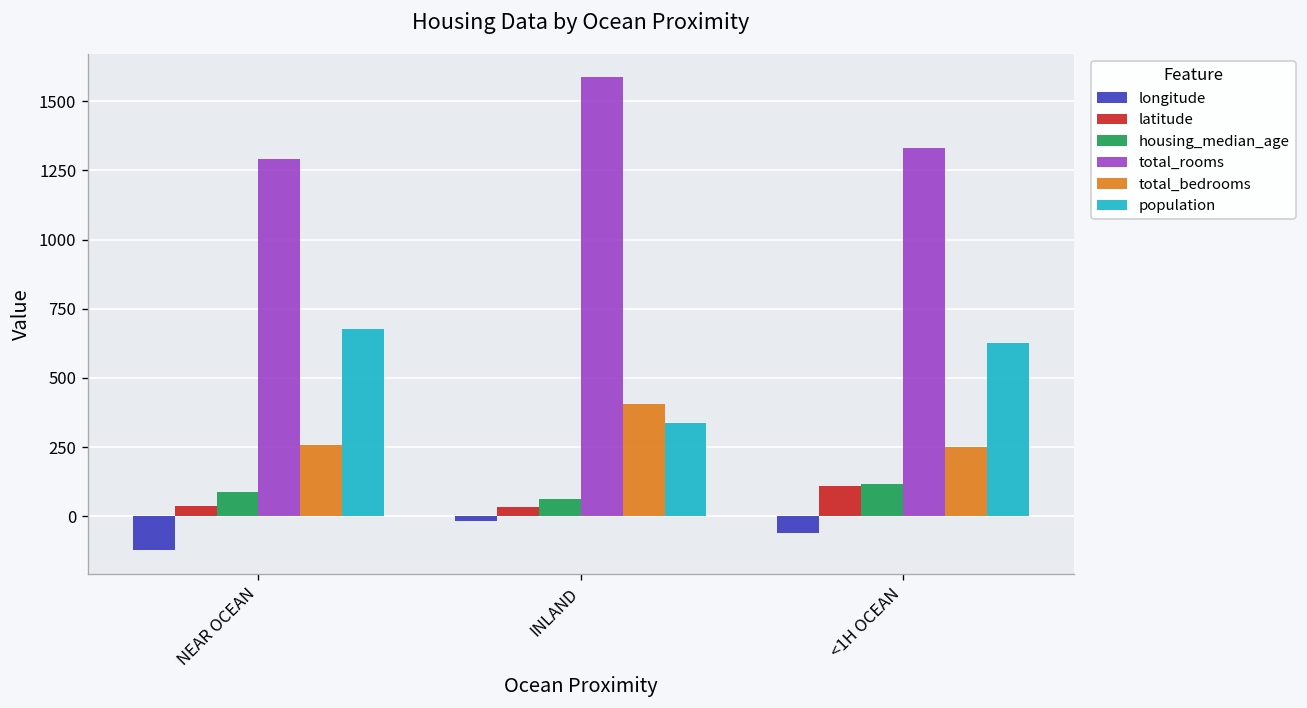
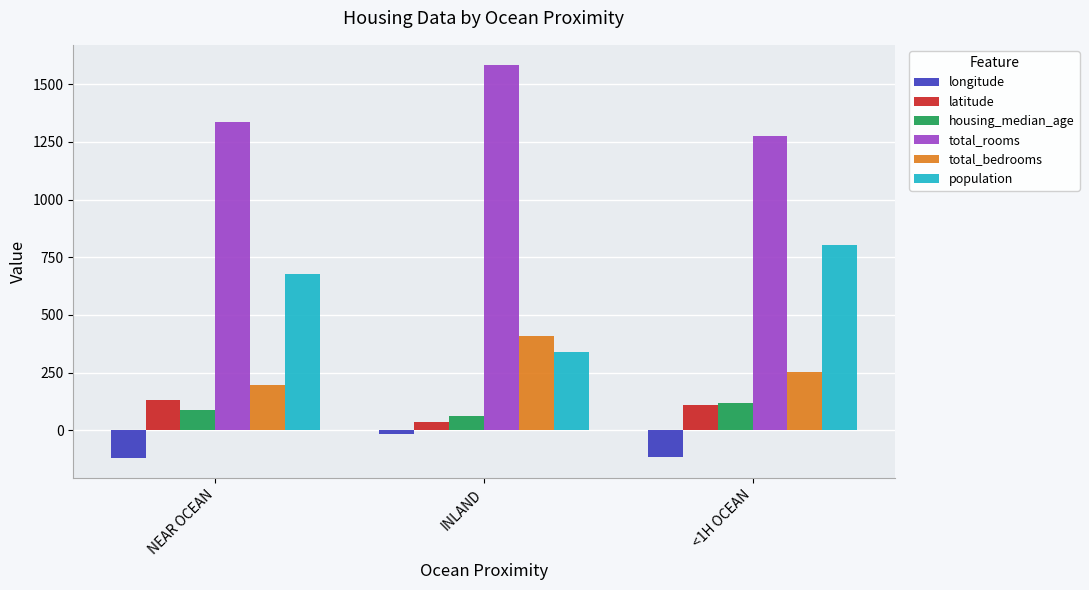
latitude, NEAR OCEAN: 40 -> 130
total_rooms, NEAR OCEAN: 1290 -> 1340
total_bedrooms, NEAR OCEAN: 260 -> 200
longitude, <1H OCEAN: -60 -> -120
total_rooms, <1H OCEAN: 1330 -> 1280
population, <1H OCEAN: 630 -> 800
